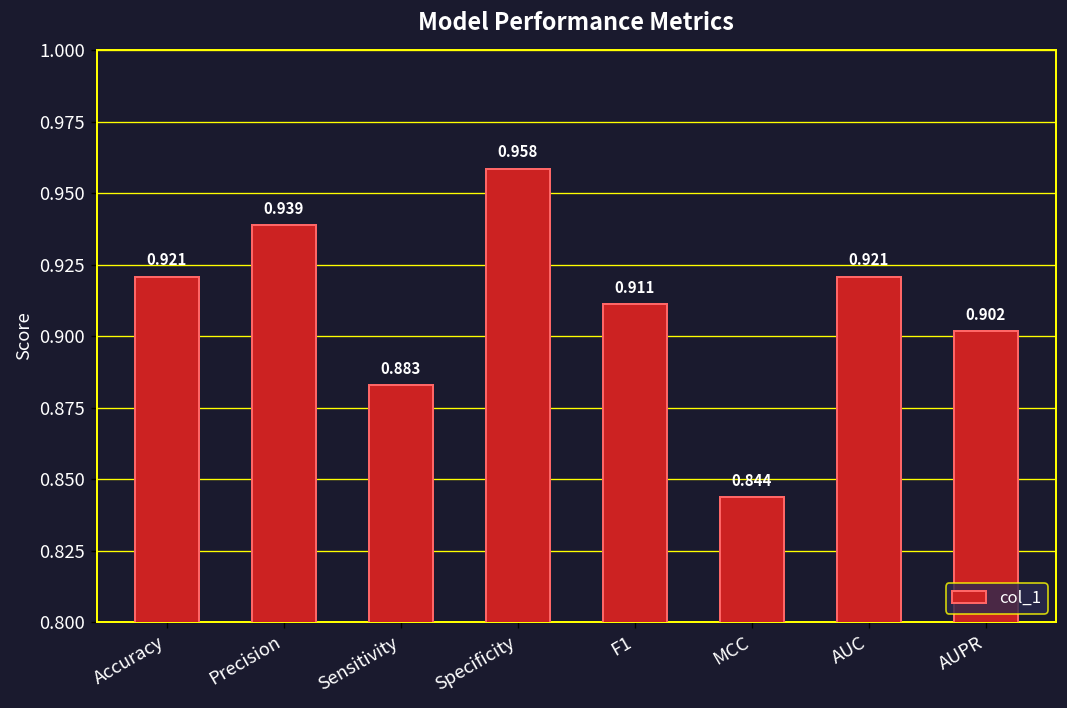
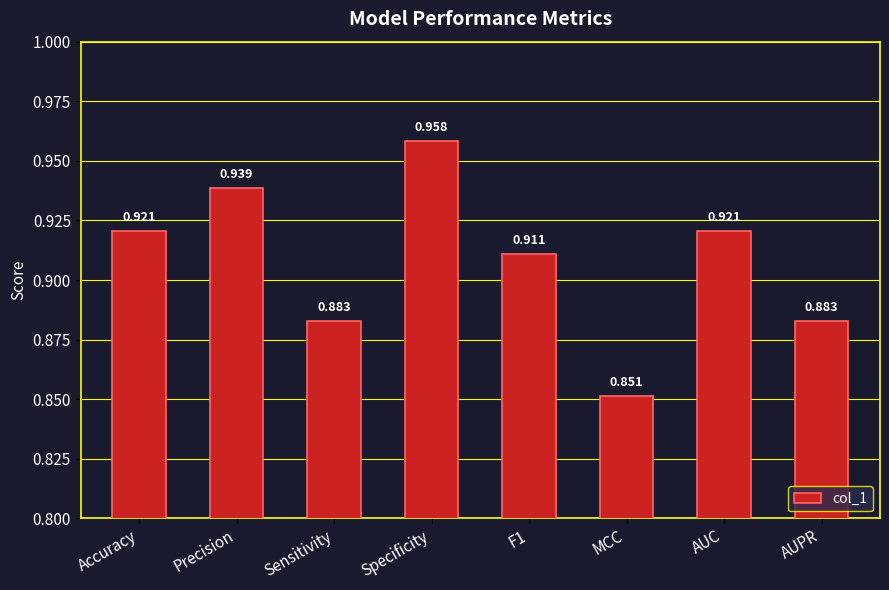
MCC: 0.844 -> 0.851
AUPR: 0.902 -> 0.883
